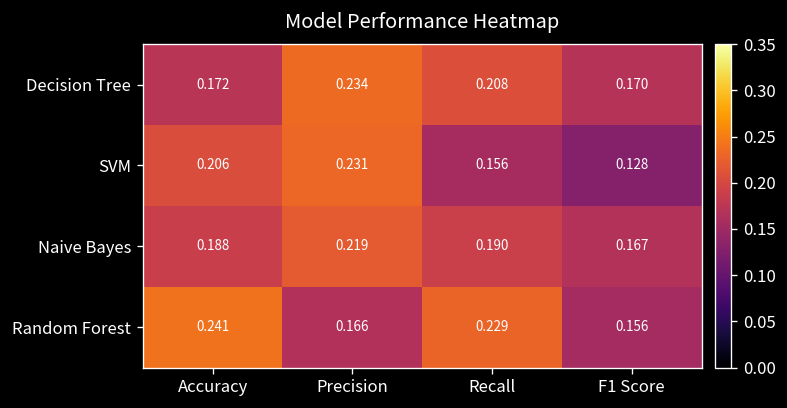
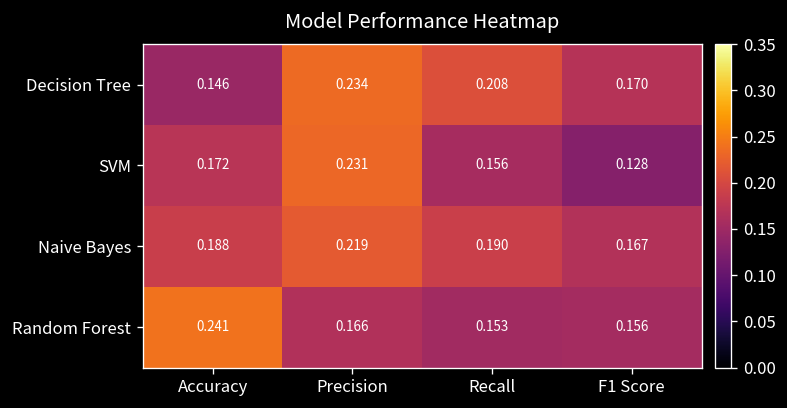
Decision Tree, Accuracy: 0.172 -> 0.146
SVM, Accuracy: 0.206 -> 0.172
Random Forest, Recall: 0.229 -> 0.153
